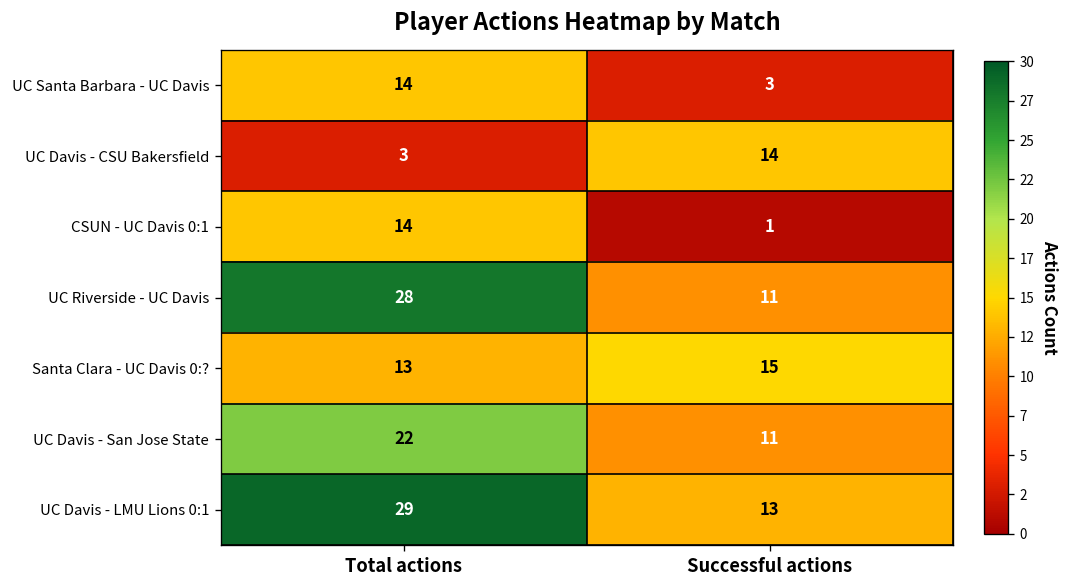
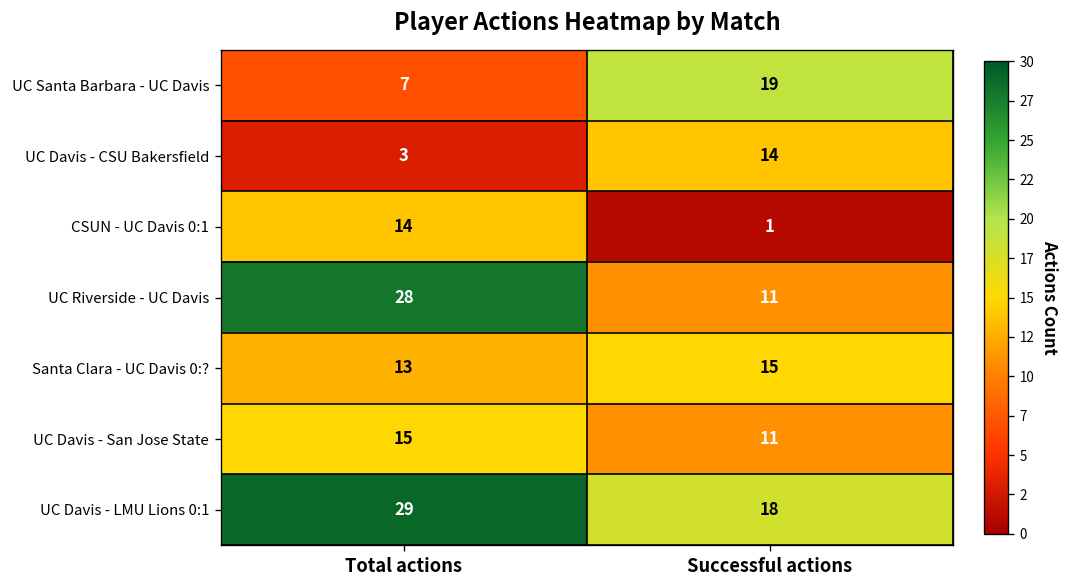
UC Santa Barbara - UC Davis, Total actions: 14 -> 7
UC Santa Barbara - UC Davis, Successful actions: 3 -> 19
UC Davis - San Jose State, Total actions: 22 -> 15
UC Davis - LMU Lions 0:1, Successful actions: 13 -> 18
